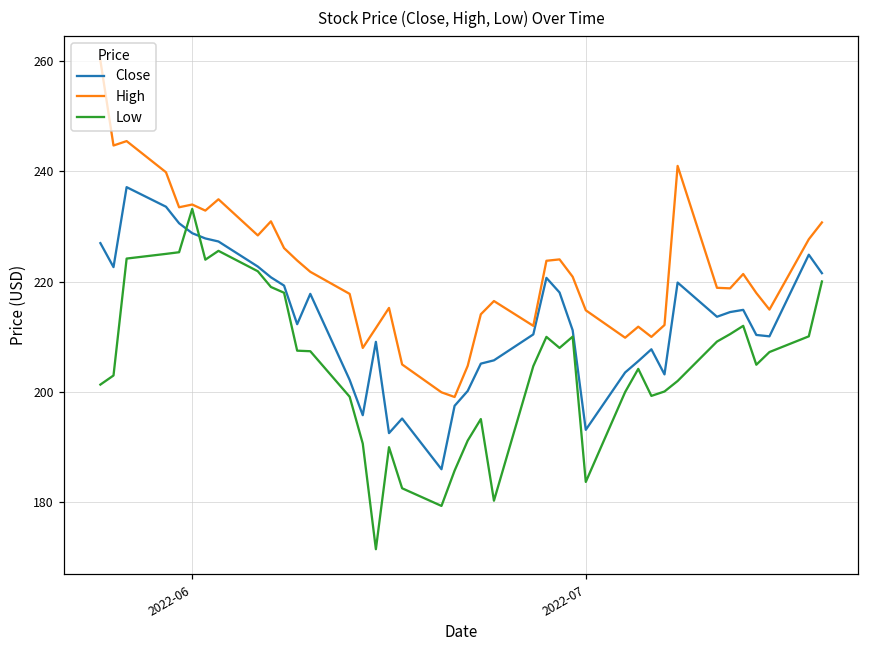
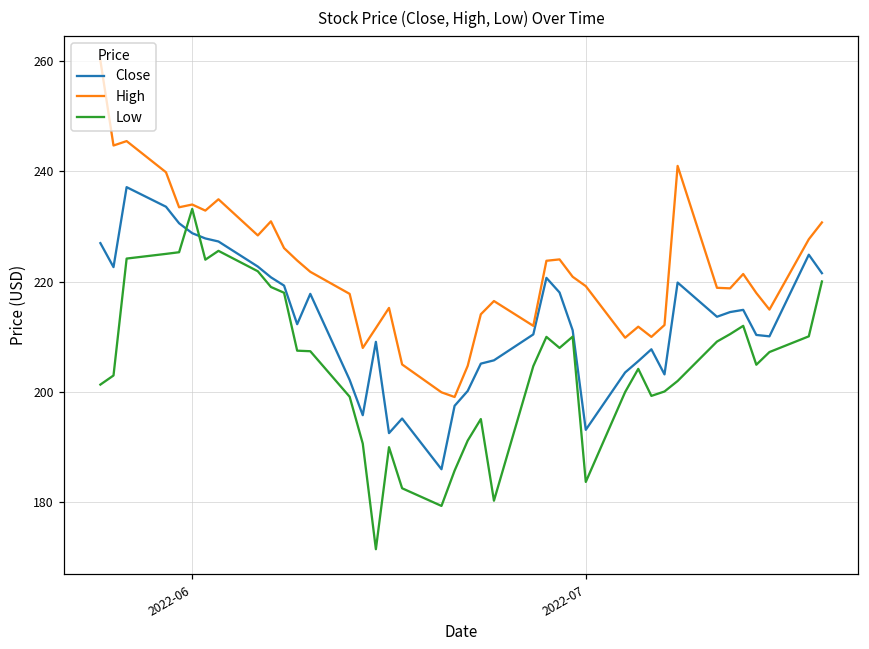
High, 2022-07: 215 -> 219
